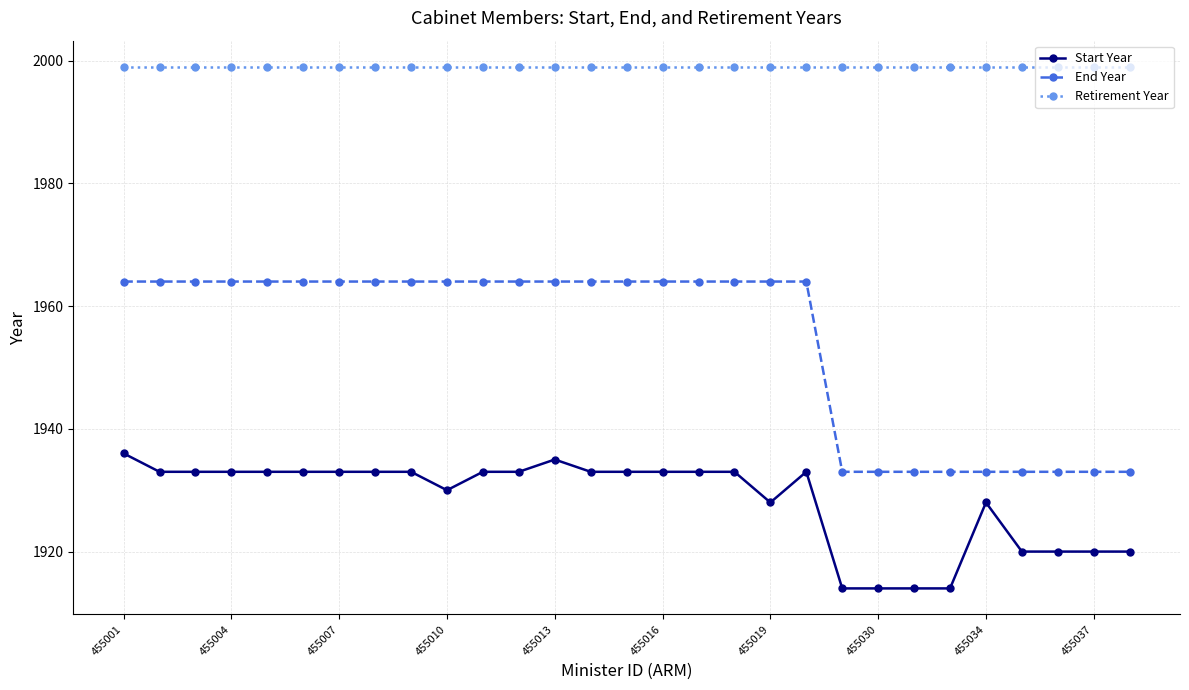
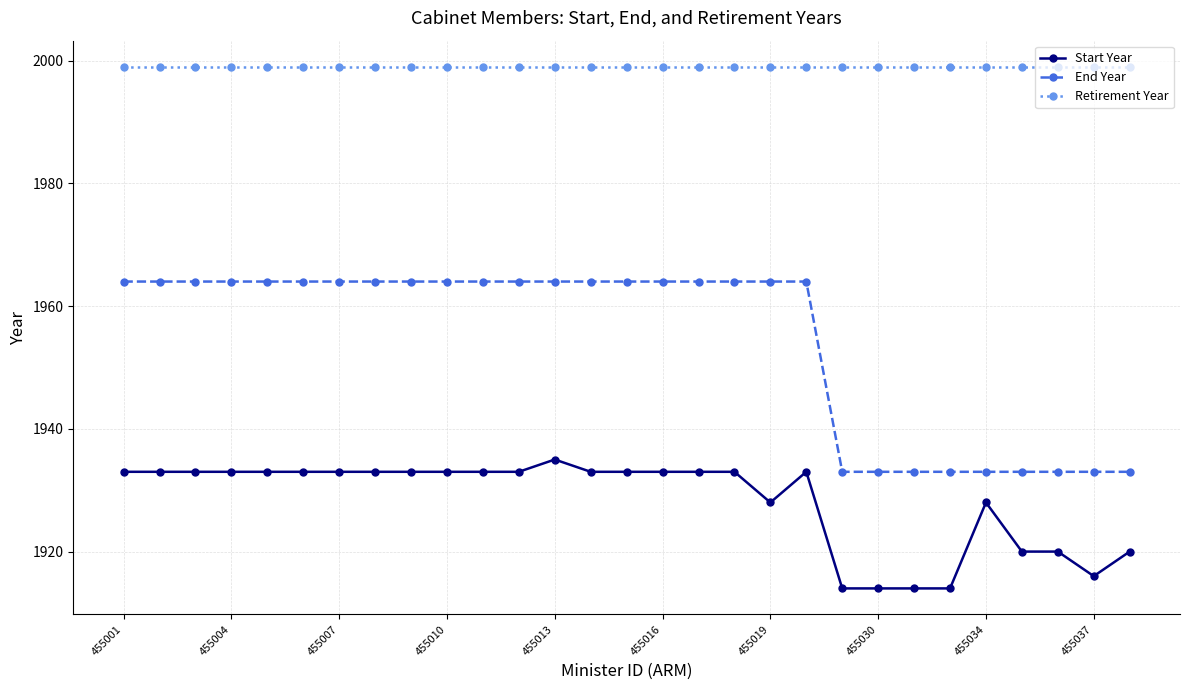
Start Year, 455001: 1936 -> 1933
Start Year, 455010: 1930 -> 1933
Start Year, 455037: 1920 -> 1916
